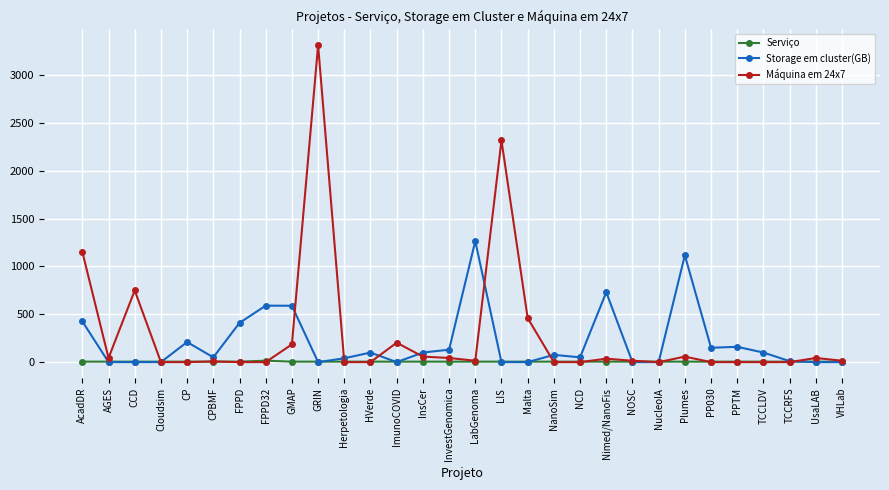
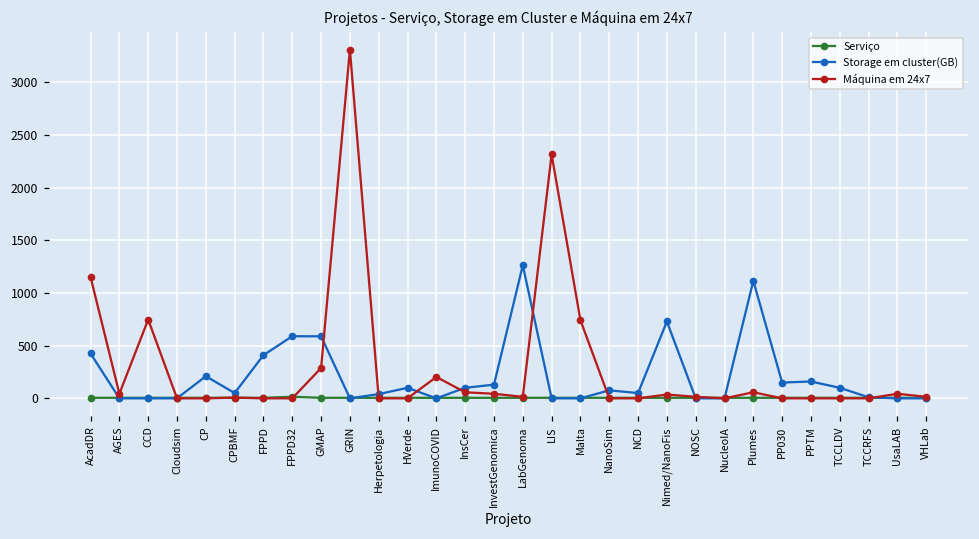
Máquina em 24x7, GMAP: 200 -> 300
Máquina em 24x7, Malta: 500 -> 700
